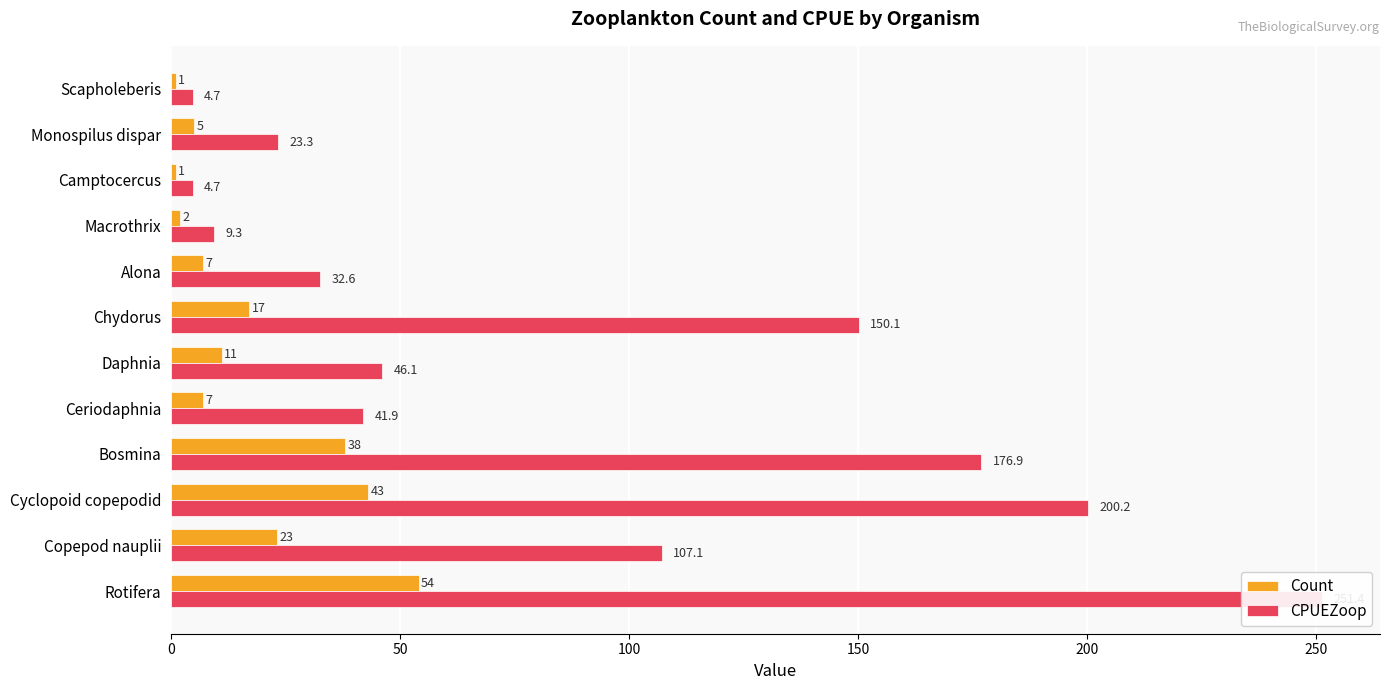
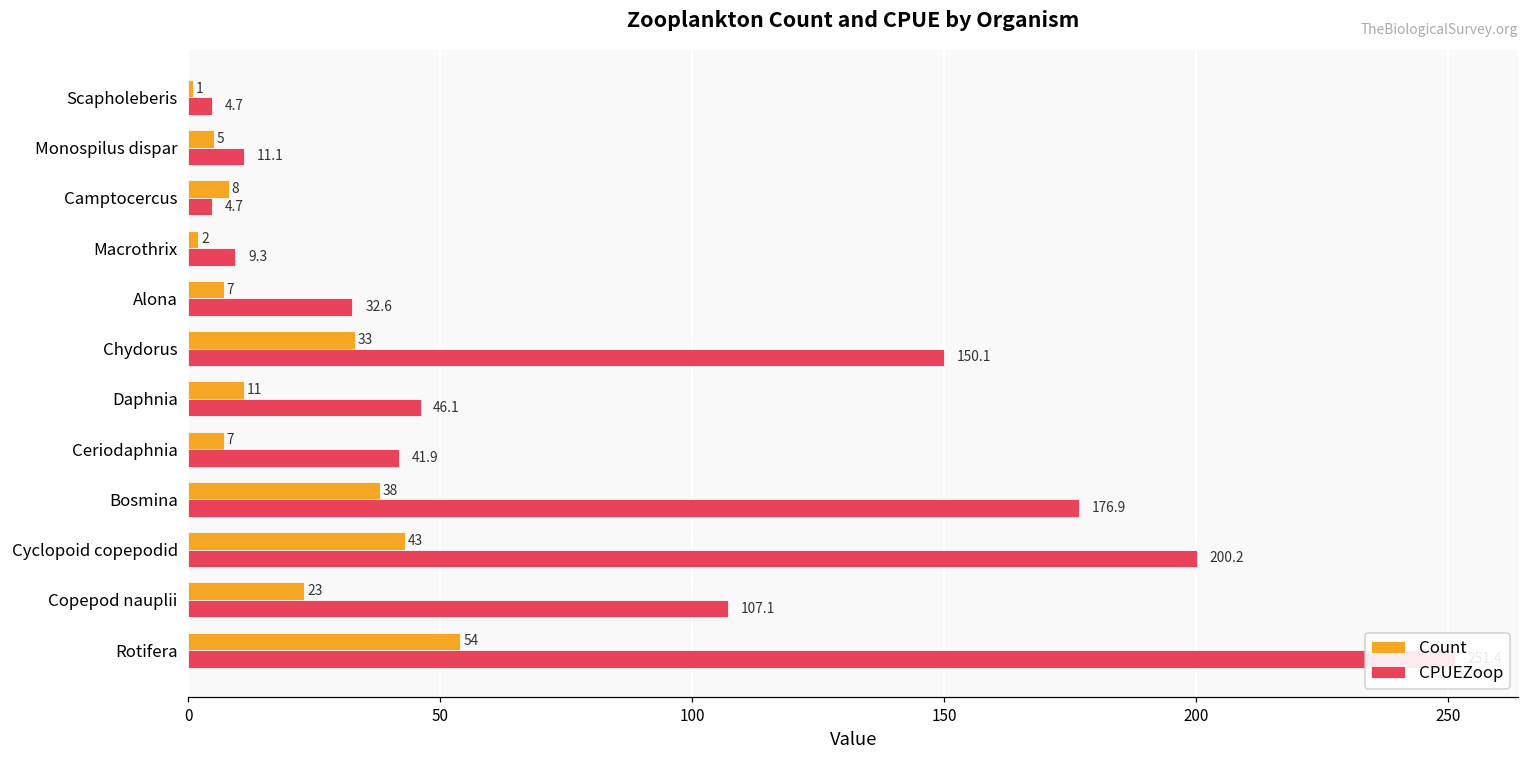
CPUEZoop, Monospilus dispar: 23.3 -> 11.1
Count, Camptocercus: 1 -> 8
Count, Chydorus: 17 -> 33
